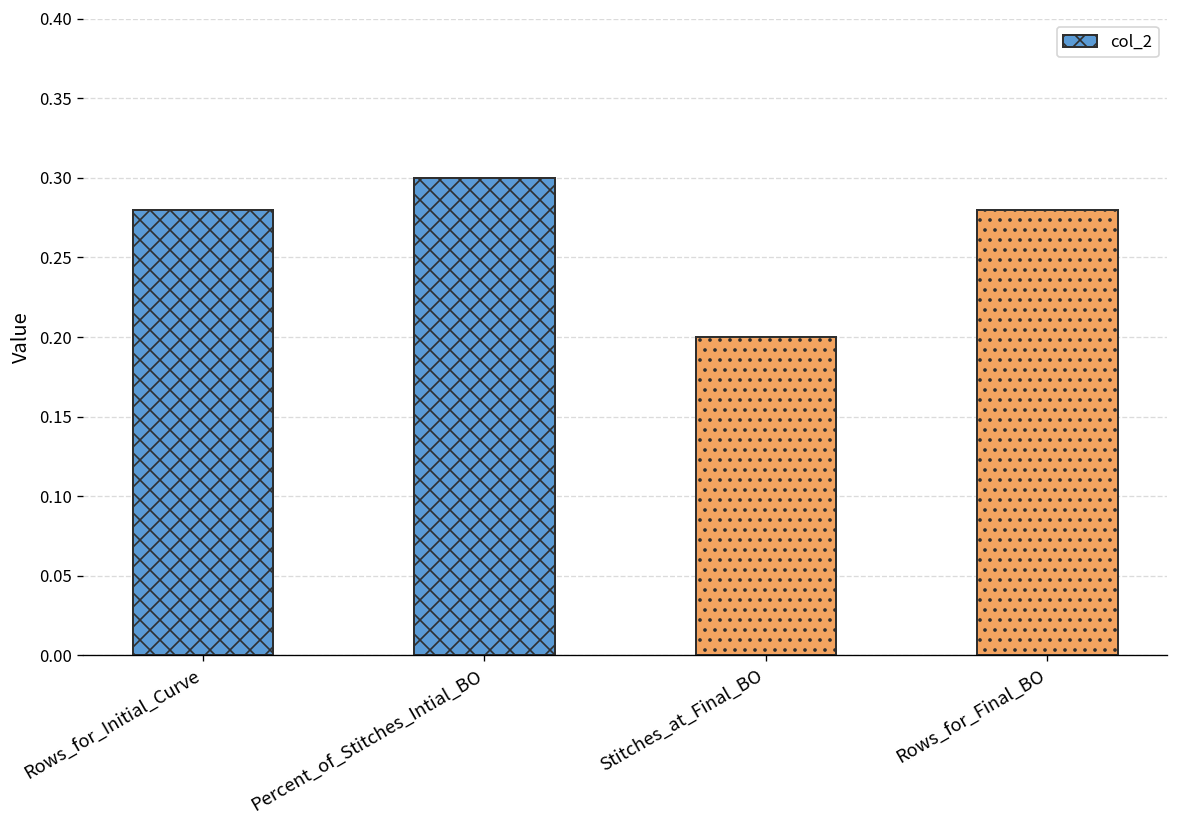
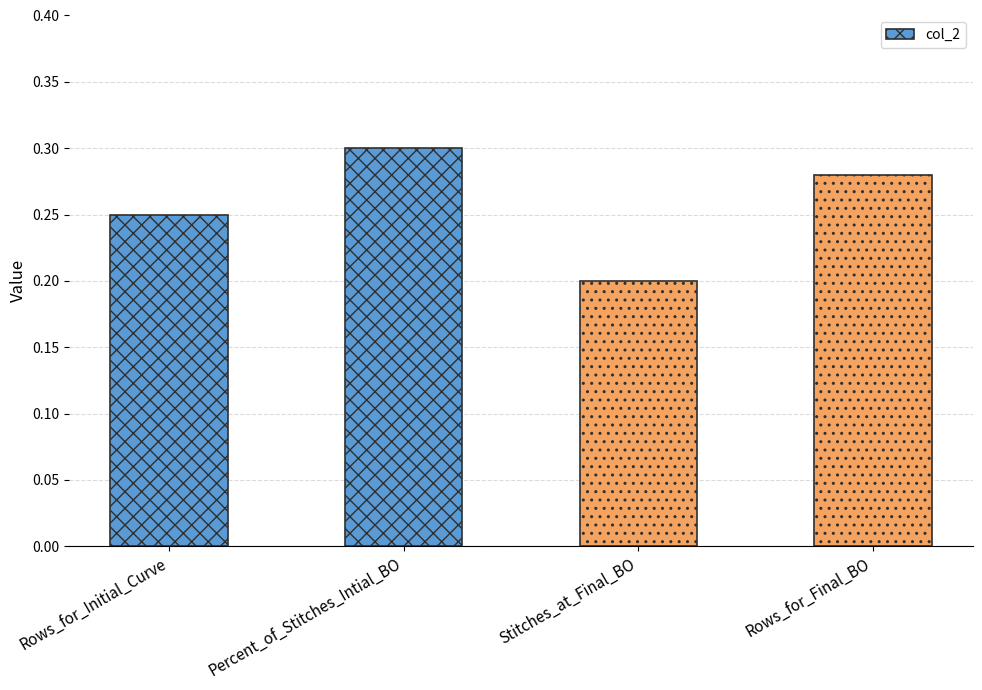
Rows_for_Initial_Curve: 0.28 -> 0.25
